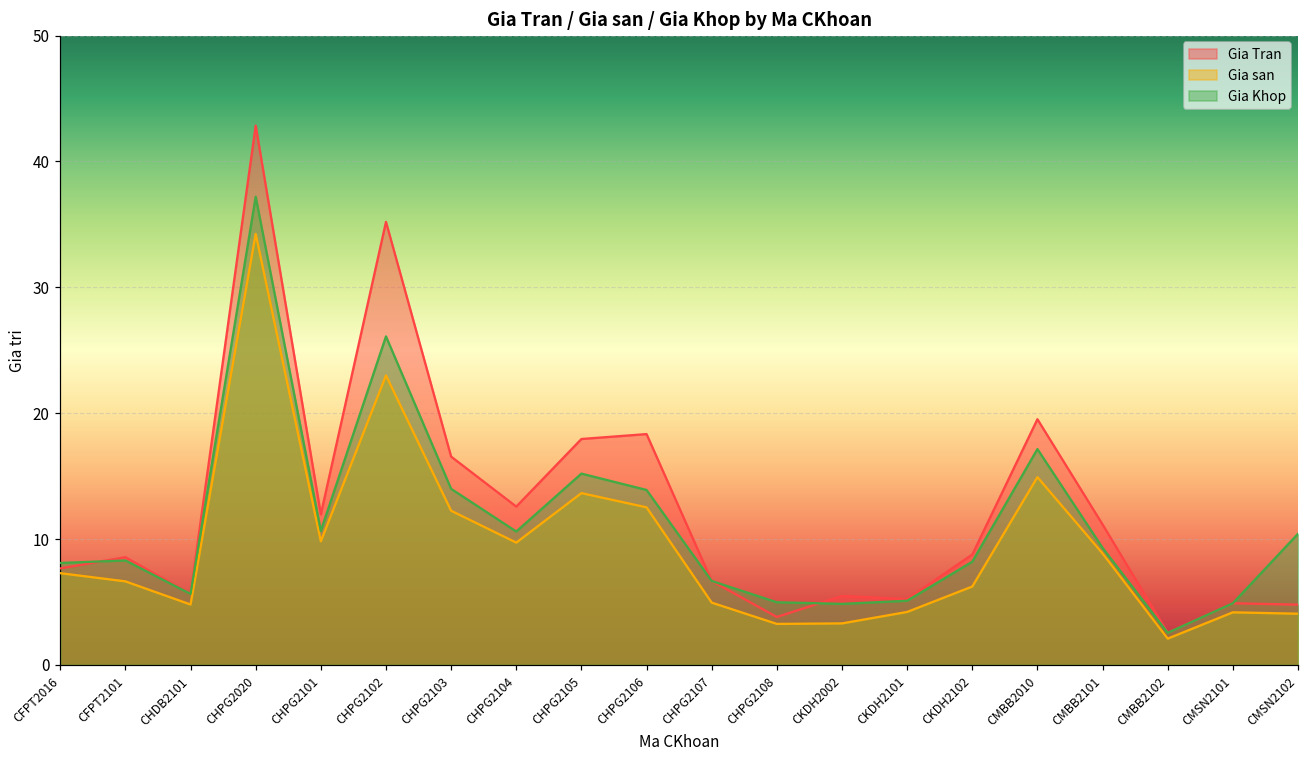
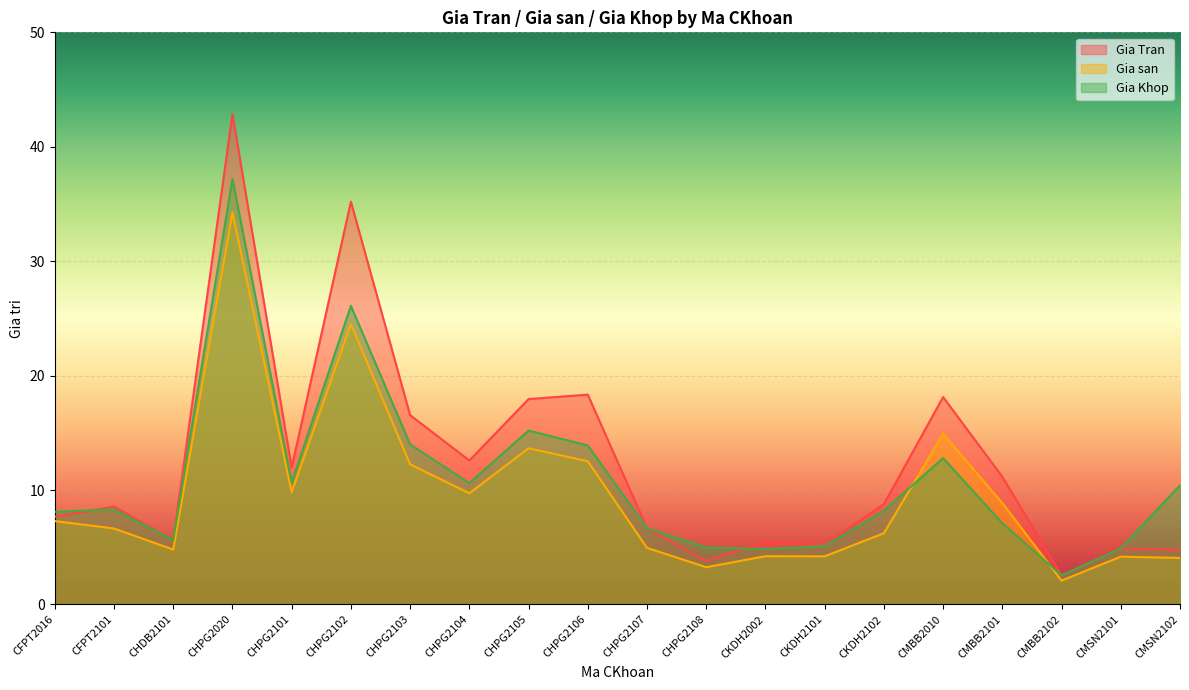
Gia san, CHPG2102: 23.0 -> 24.5
Gia san, CKDH2002: 3.3 -> 4.2
Gia Tran, CMBB2010: 19.5 -> 18.1
Gia Khop, CMBB2010: 17.2 -> 12.8
Gia Khop, CMBB2101: 9.3 -> 7.1
